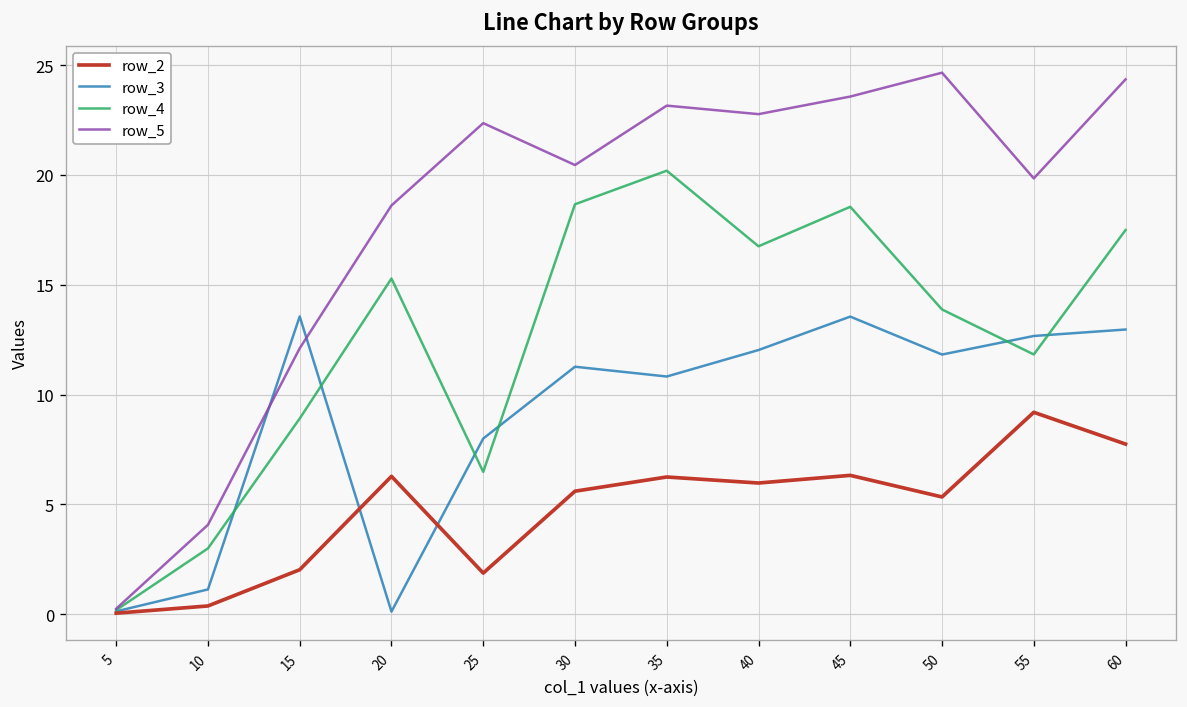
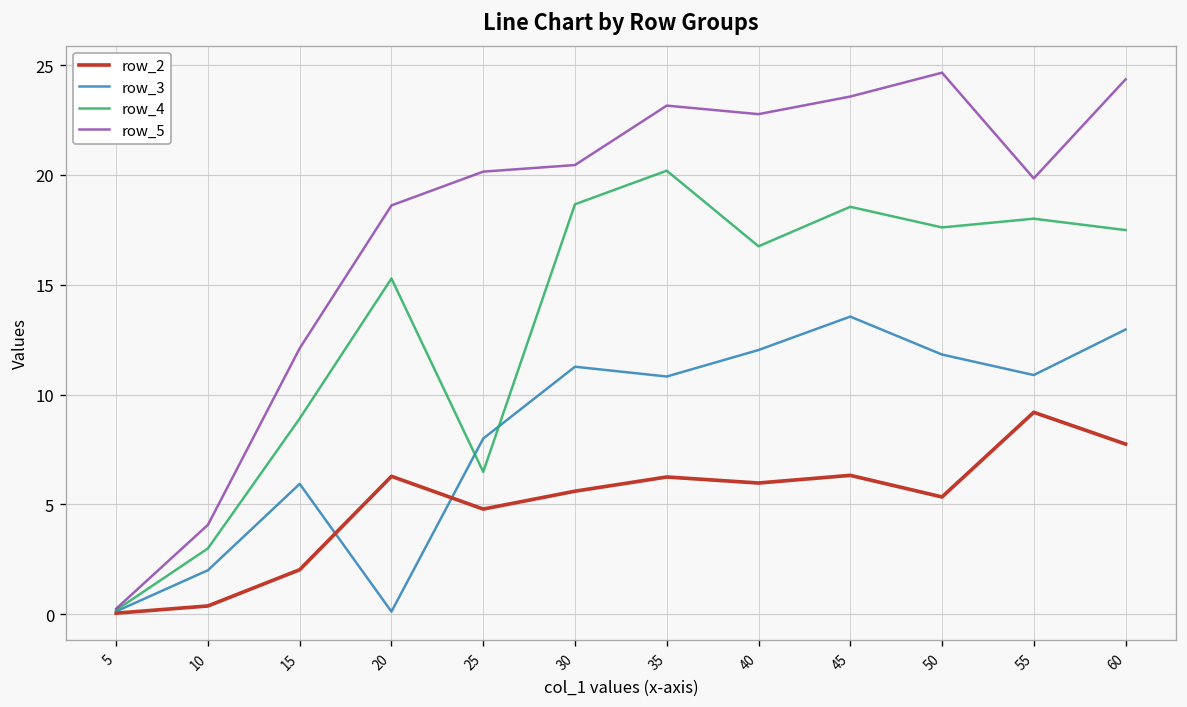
row_3, 10: 1.1 -> 2.0
row_3, 15: 13.6 -> 5.9
row_2, 25: 1.9 -> 4.8
row_5, 25: 22.4 -> 20.2
row_4, 50: 13.9 -> 17.6
row_3, 55: 12.7 -> 10.9
row_4, 55: 11.8 -> 18.0
